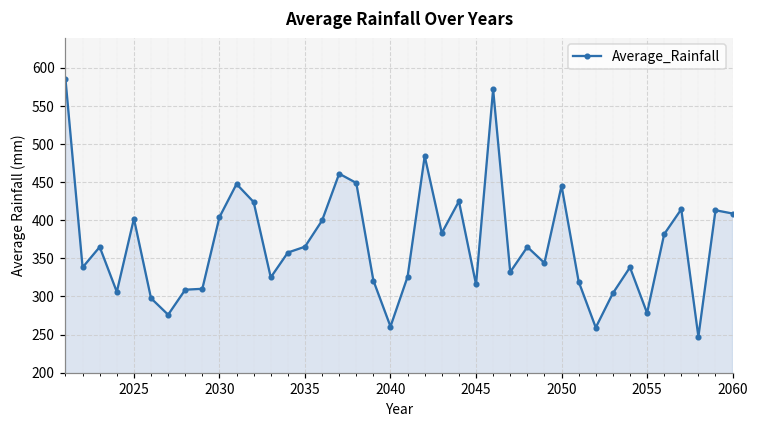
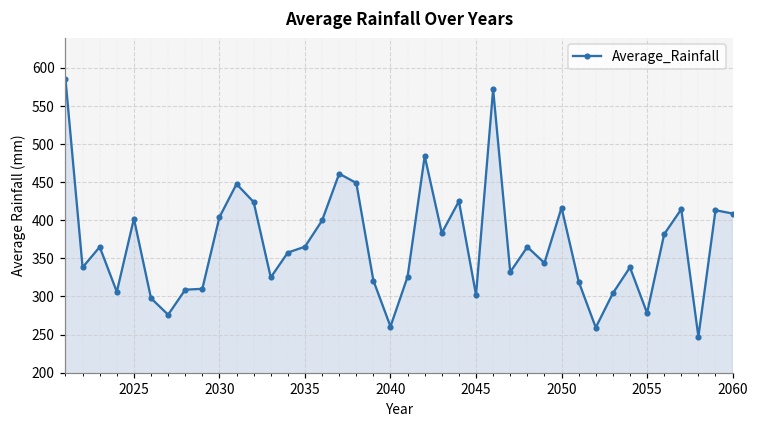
2045: 320 -> 300
2050: 450 -> 420
